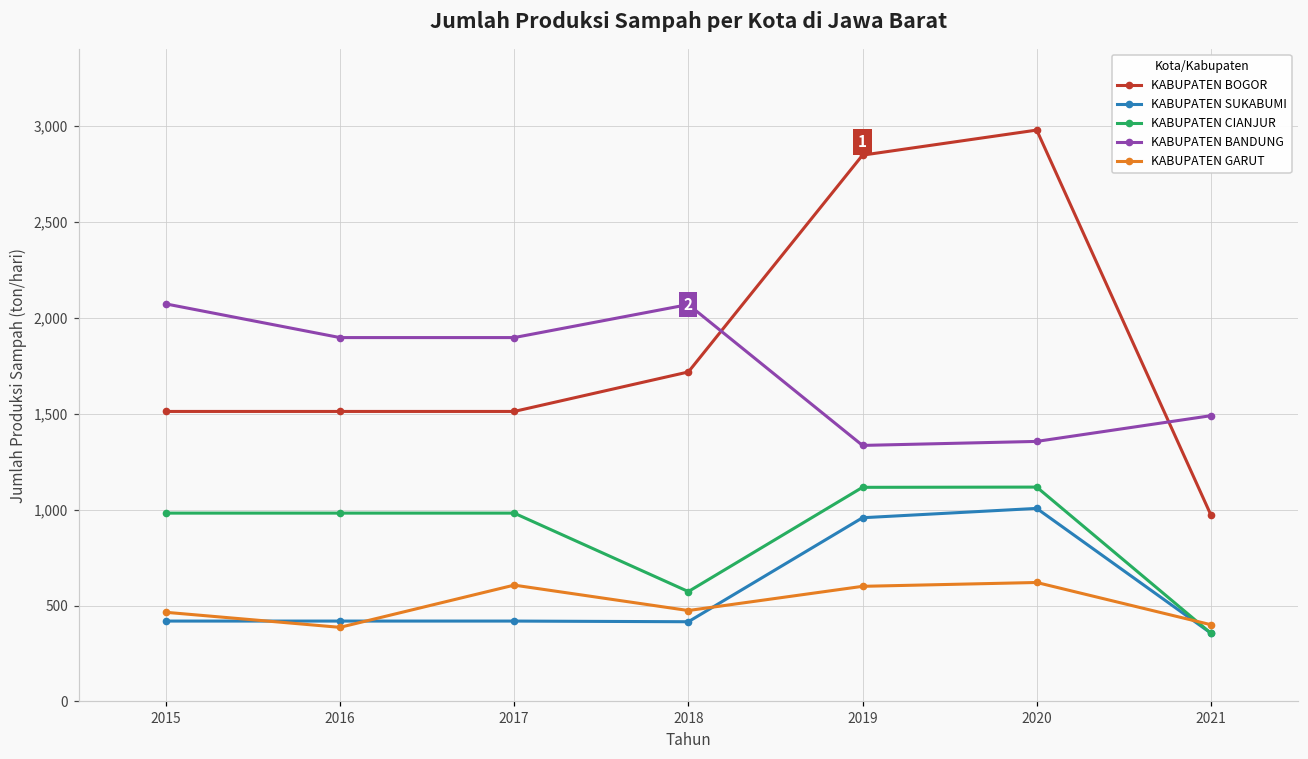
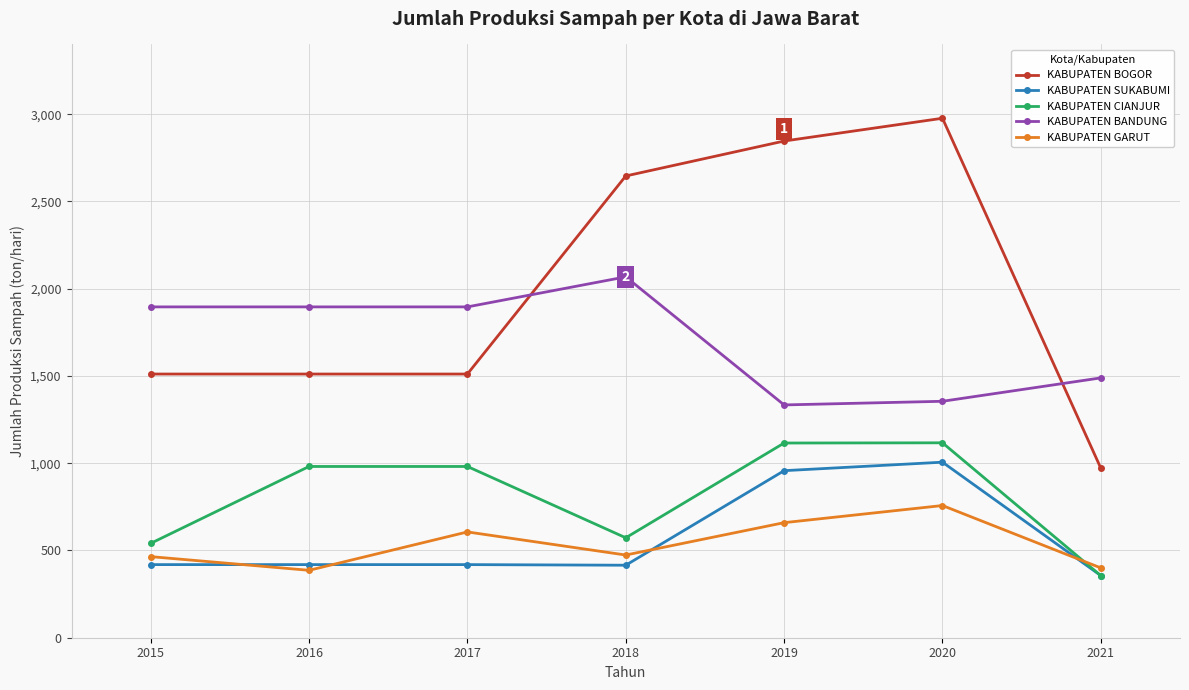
KABUPATEN CIANJUR, 2015: 980 -> 540
KABUPATEN BANDUNG, 2015: 2,070 -> 1,900
KABUPATEN BOGOR, 2018: 1,720 -> 2,650
KABUPATEN GARUT, 2019: 600 -> 660
KABUPATEN GARUT, 2020: 620 -> 760
